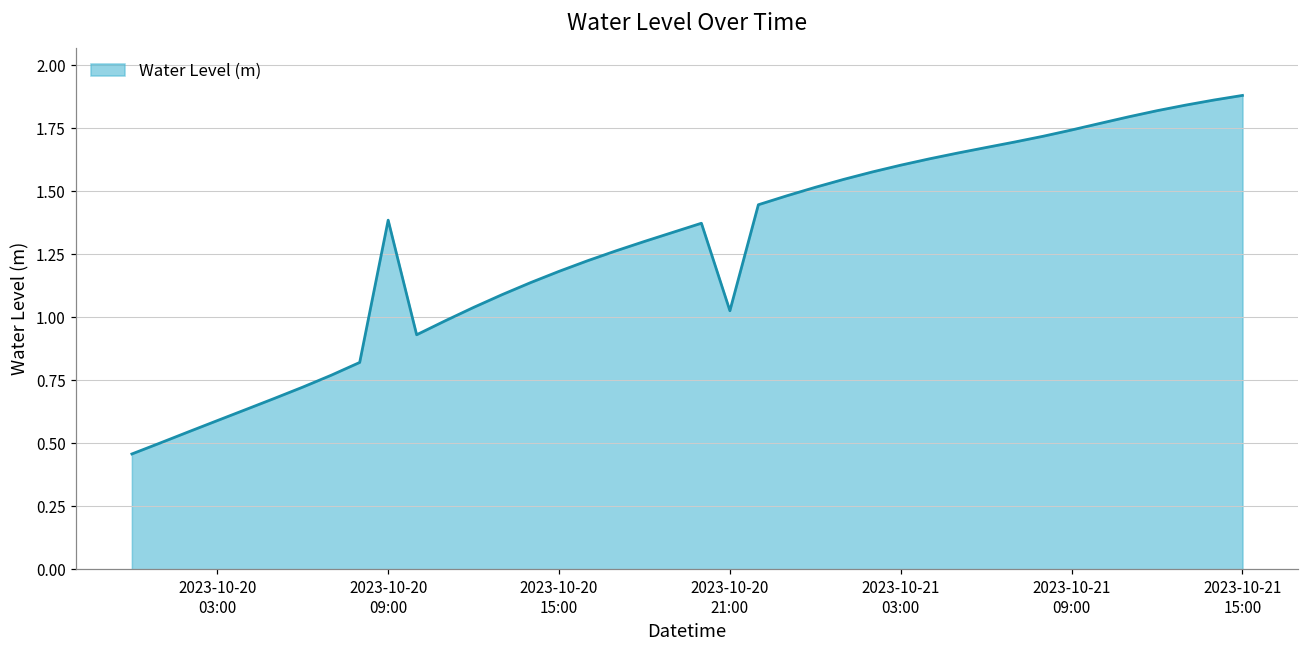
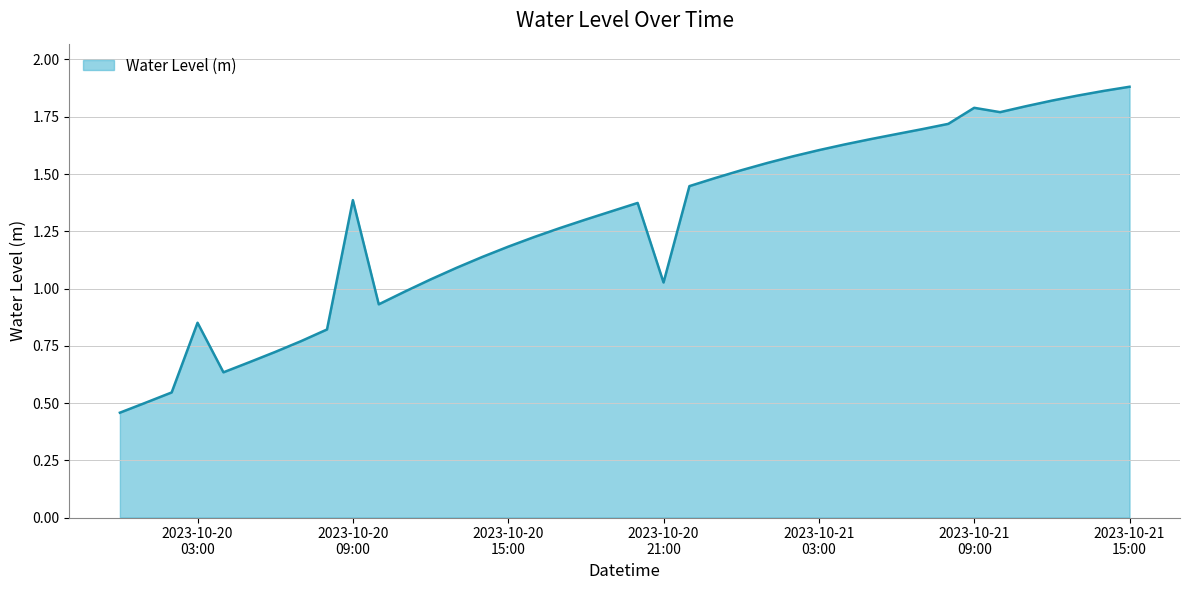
2023-10-20 03:00: 0.59 -> 0.85
2023-10-21 09:00: 1.74 -> 1.79
